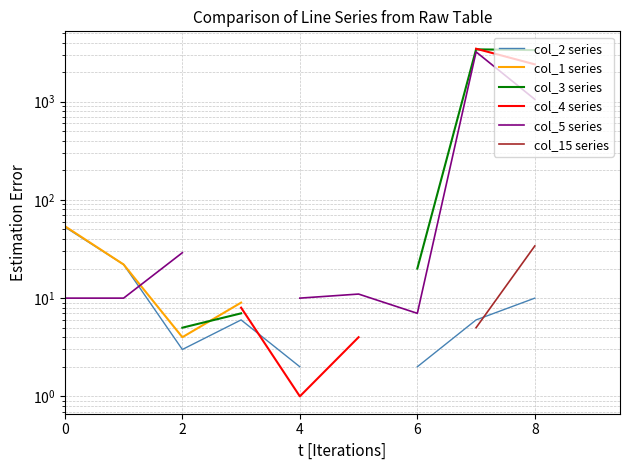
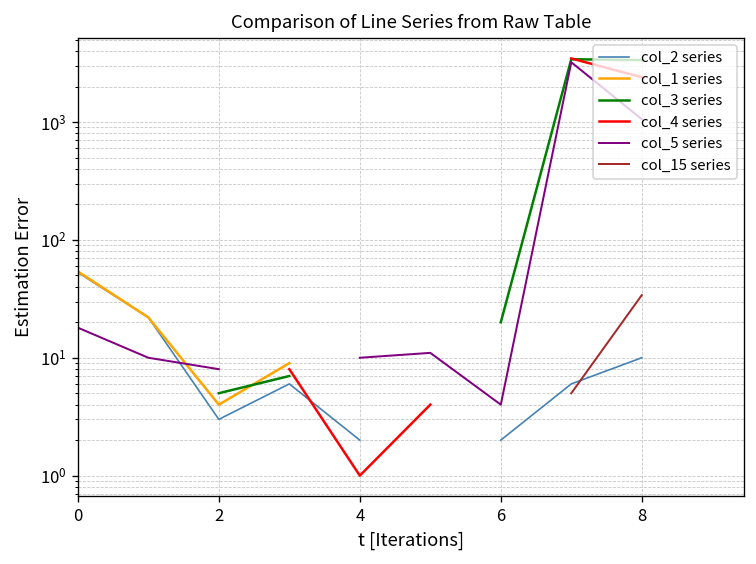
col_5 series, 0: 10 -> 18
col_5 series, 2: 29 -> 8
col_5 series, 6: 7 -> 4
